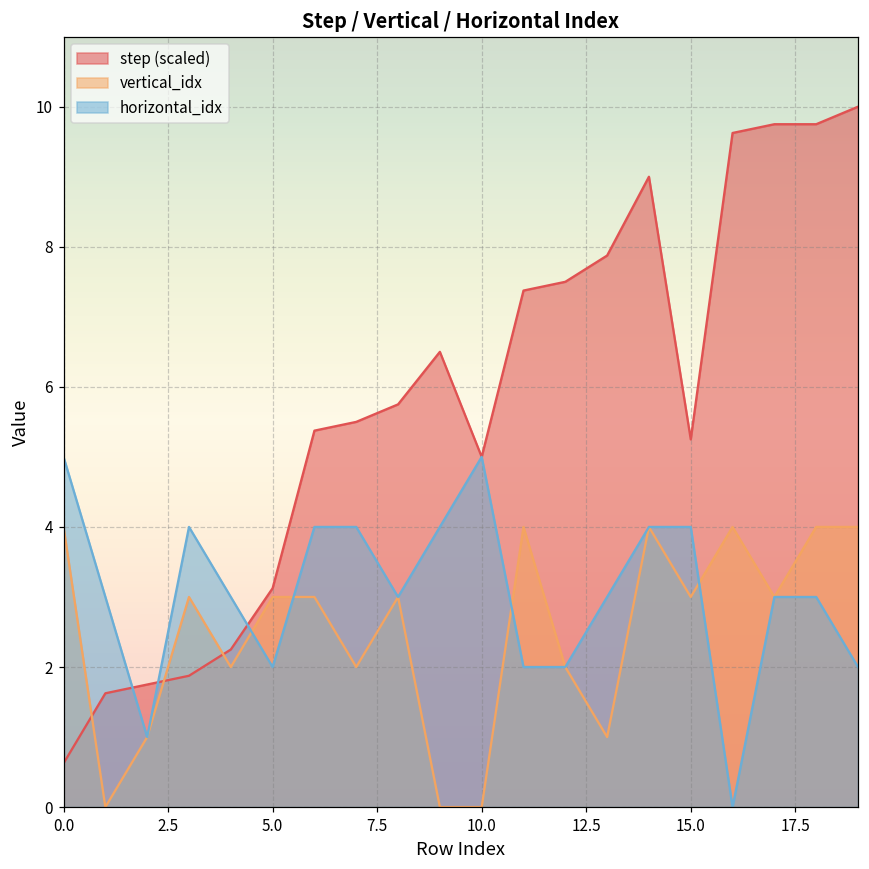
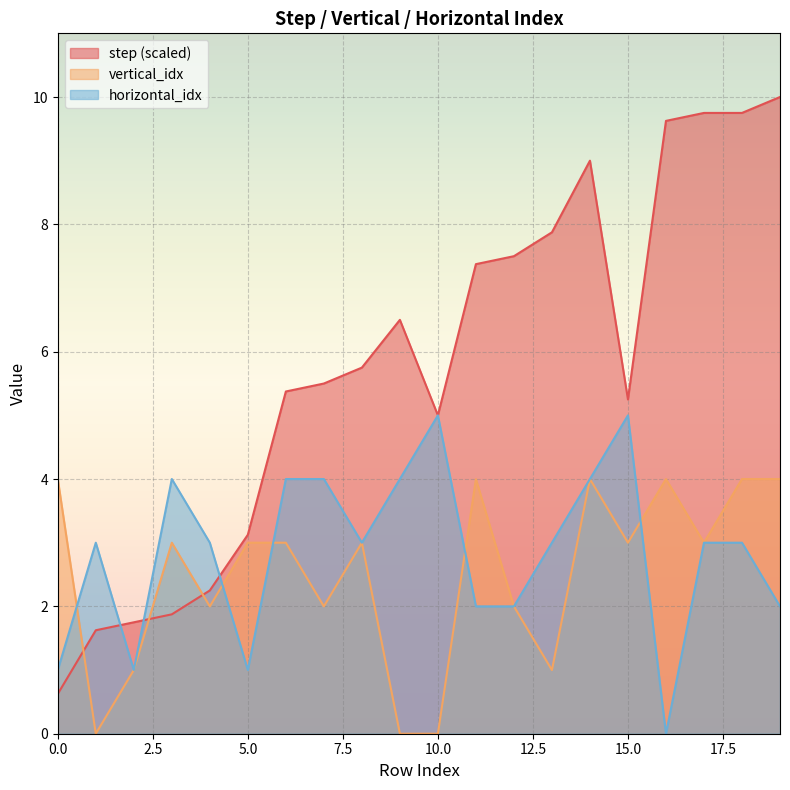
horizontal_idx, 0.0: 5 -> 1
horizontal_idx, 5.0: 2 -> 1
horizontal_idx, 15.0: 4 -> 5
